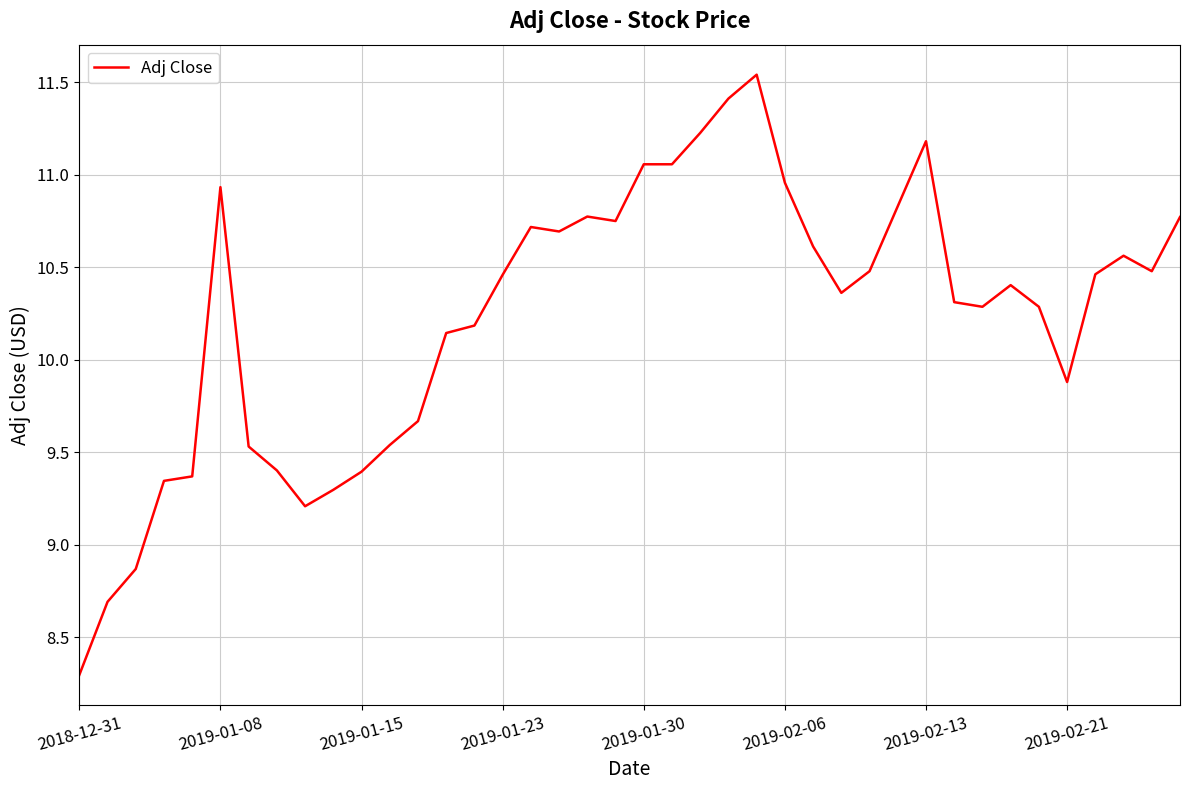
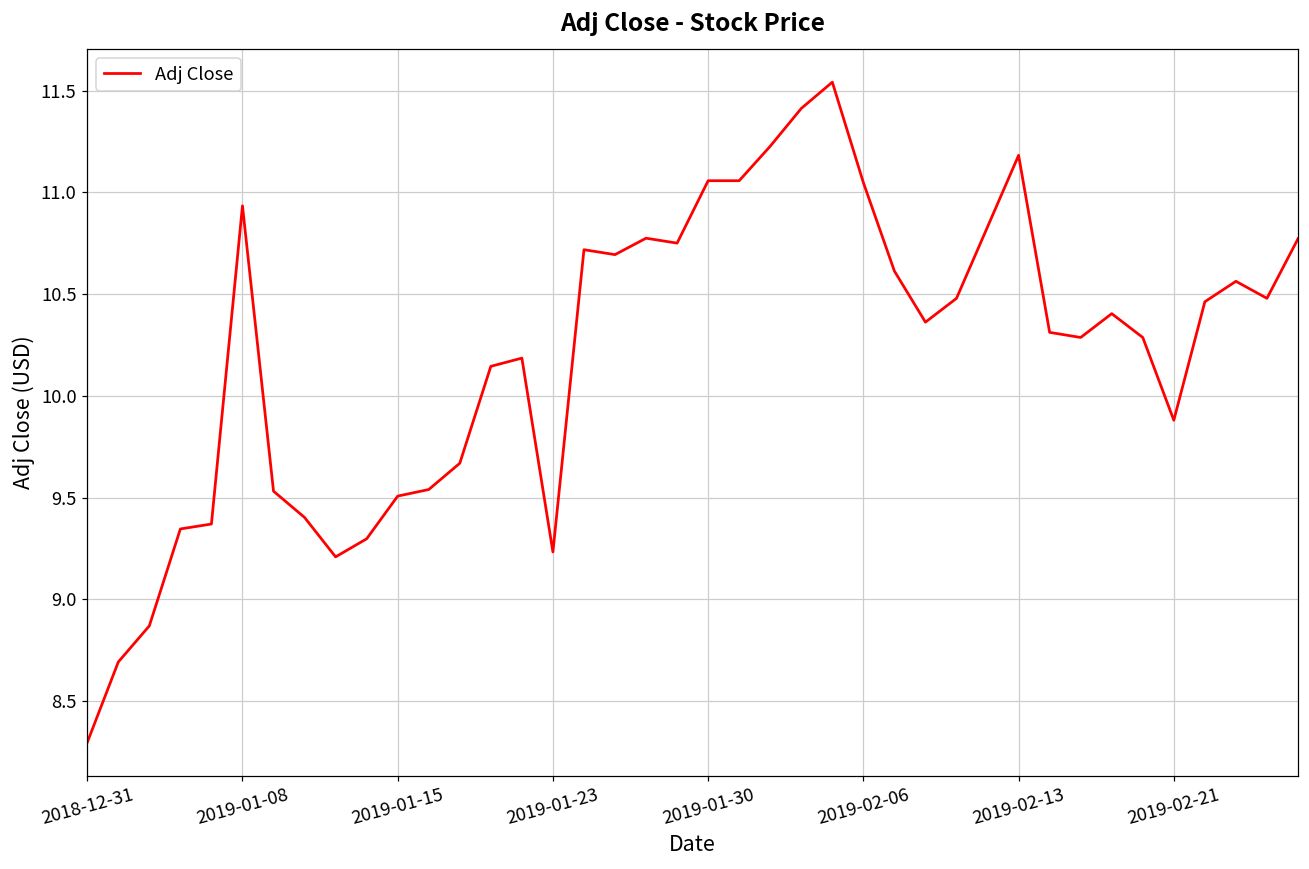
2019-01-15: 9.40 -> 9.51
2019-01-23: 10.46 -> 9.23
2019-02-06: 10.96 -> 11.05
